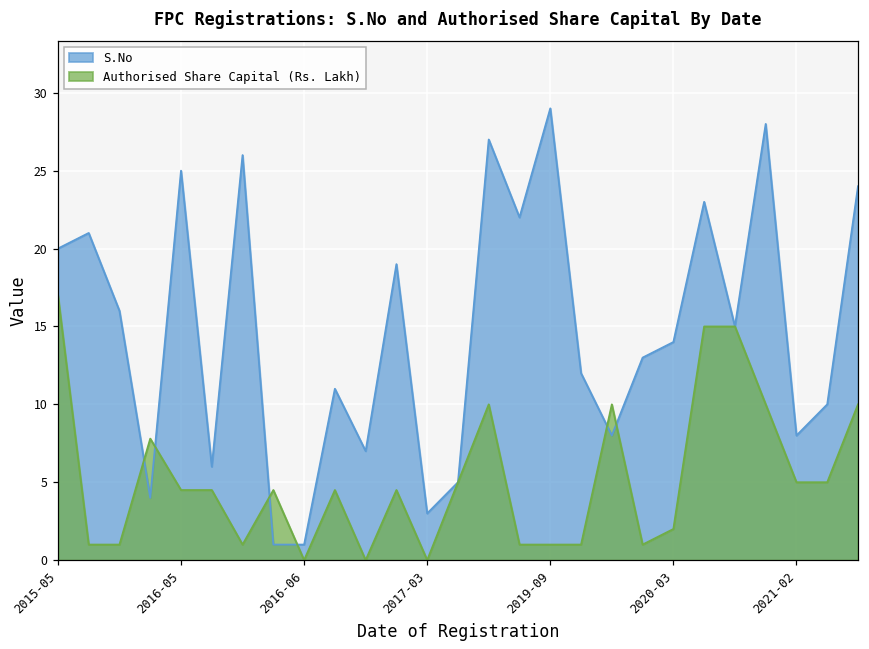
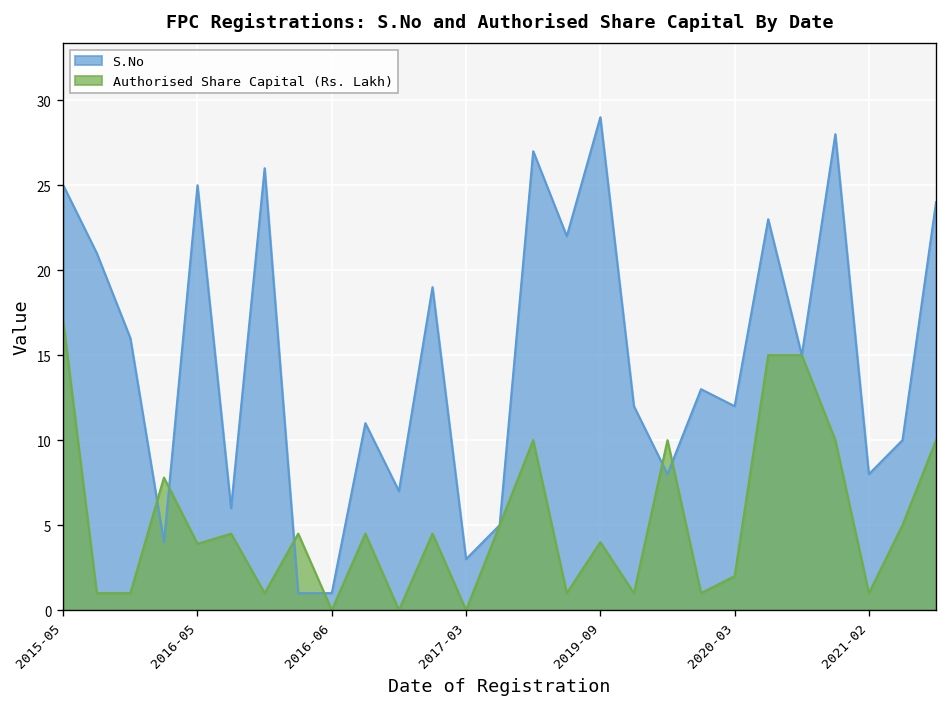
S.No, 2015-05: 20 -> 25
Authorised Share Capital (Rs. Lakh), 2016-05: 4.5 -> 3.9
Authorised Share Capital (Rs. Lakh), 2019-09: 1 -> 4
S.No, 2020-03: 14 -> 12
Authorised Share Capital (Rs. Lakh), 2021-02: 5 -> 1
